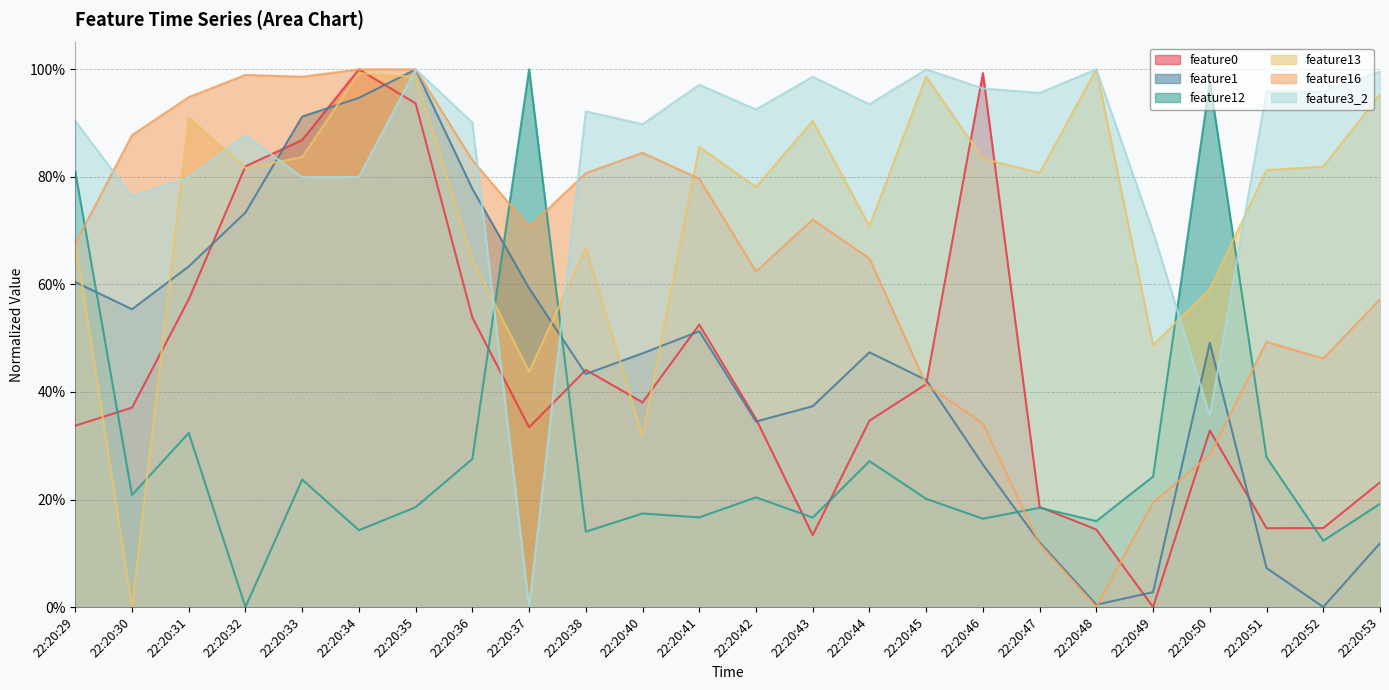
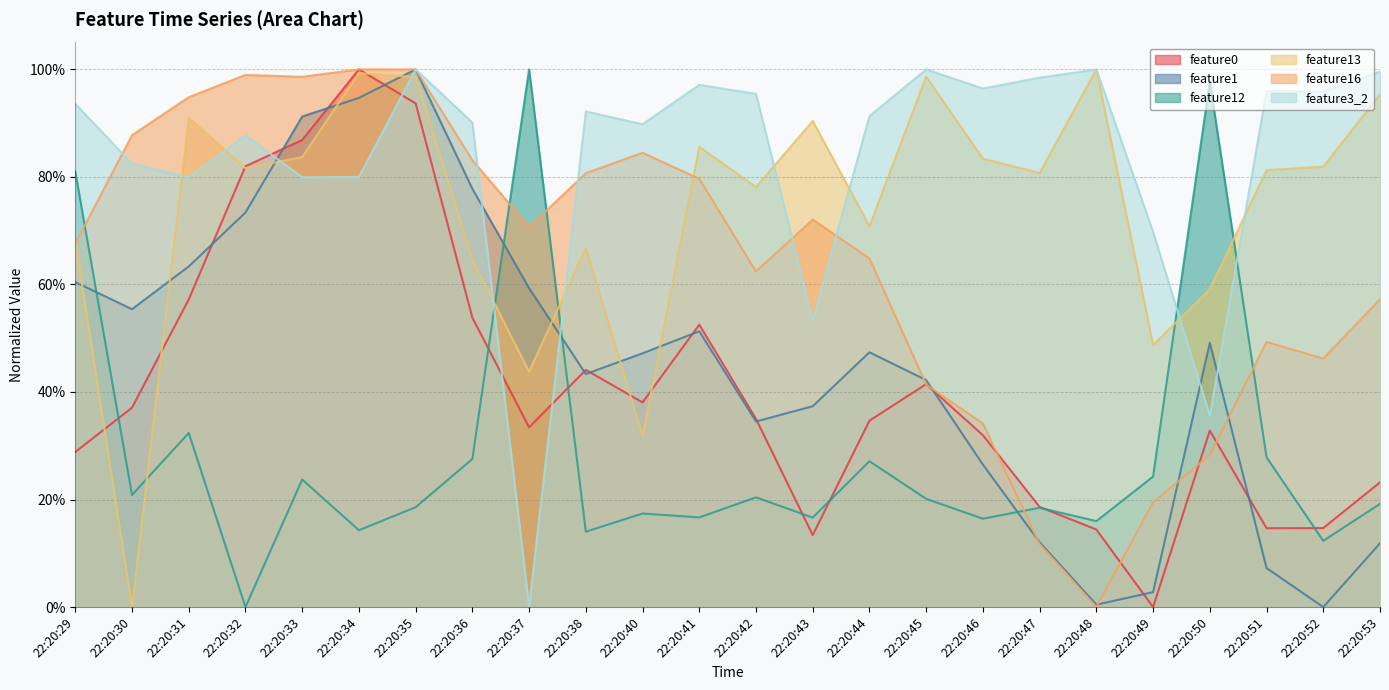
feature0, 22:20:29: 34% -> 29%
feature3_2, 22:20:29: 90% -> 94%
feature3_2, 22:20:30: 76% -> 82%
feature3_2, 22:20:42: 93% -> 95%
feature3_2, 22:20:43: 99% -> 53%
feature3_2, 22:20:44: 94% -> 91%
feature0, 22:20:46: 99% -> 32%
feature3_2, 22:20:47: 96% -> 98%
